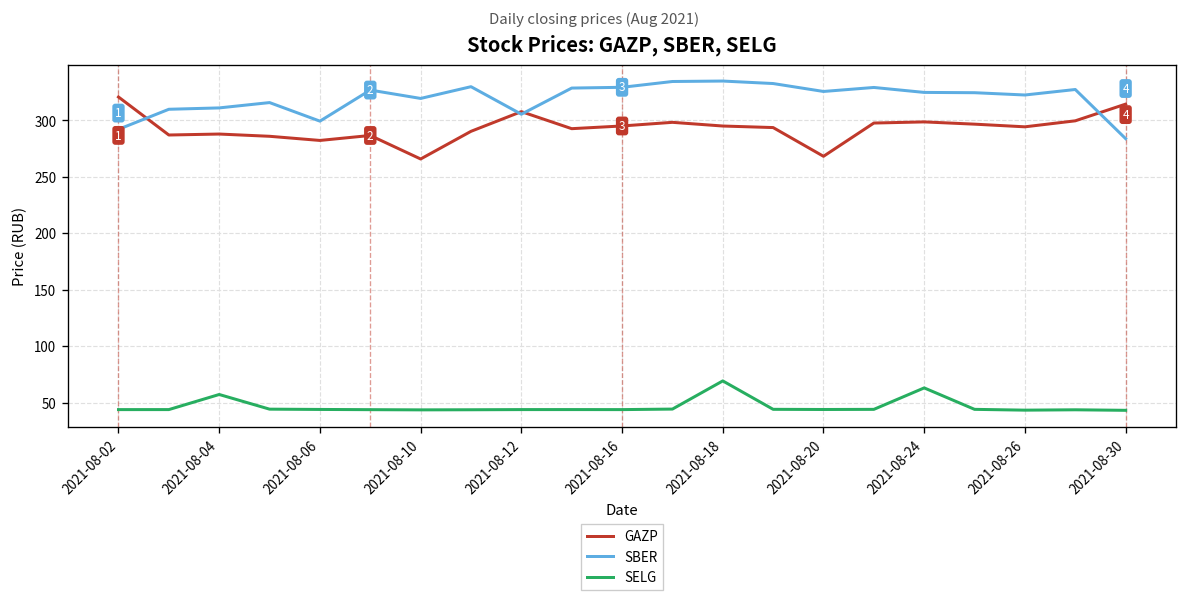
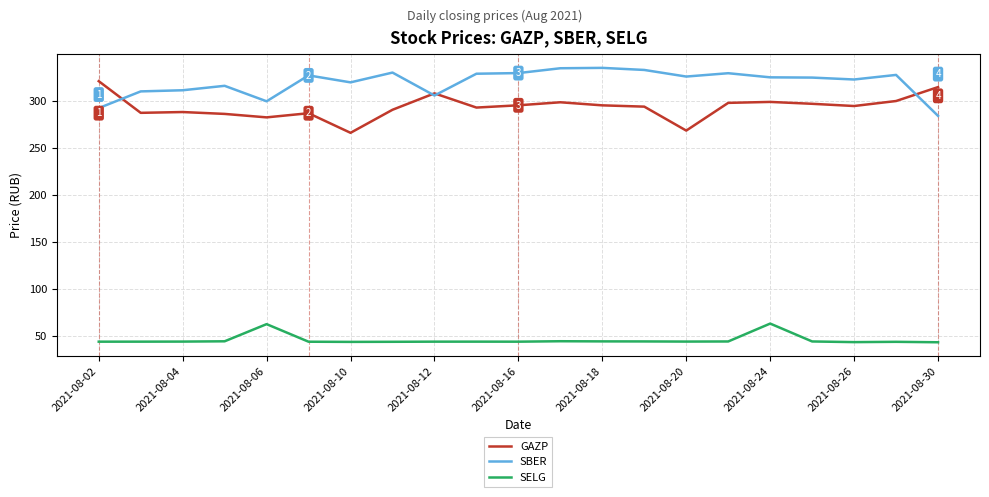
SELG, 2021-08-04: 60 -> 40
SELG, 2021-08-06: 40 -> 60
SELG, 2021-08-18: 70 -> 40
